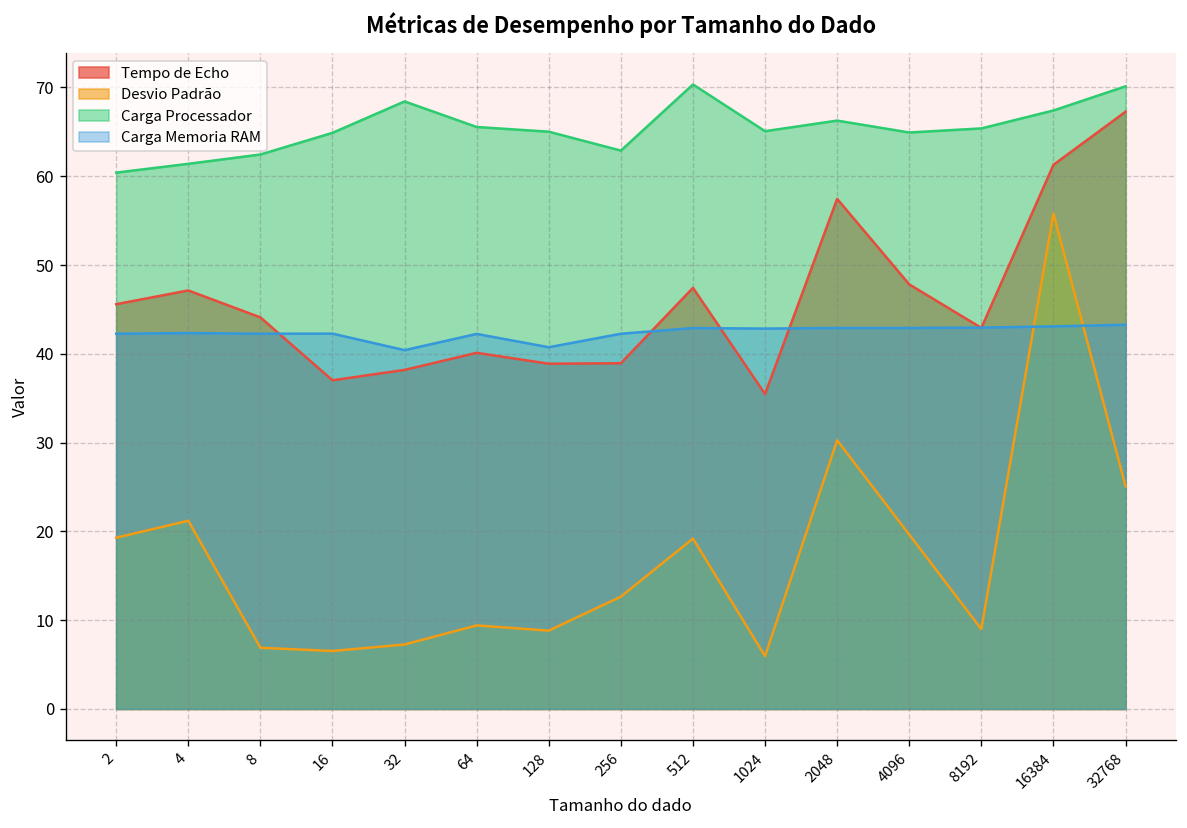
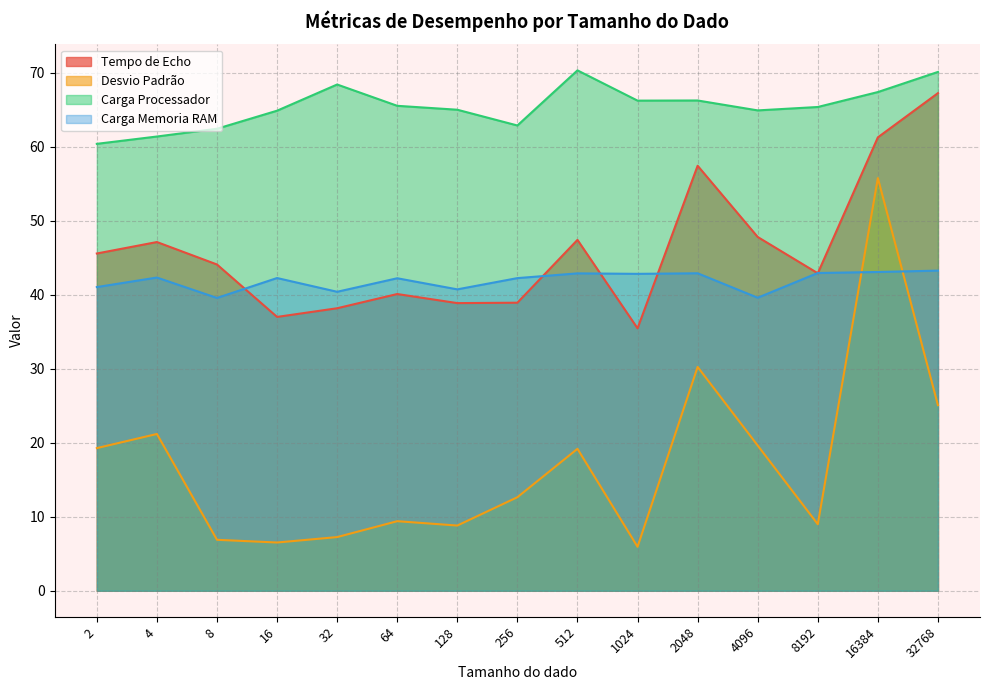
Carga Memoria RAM, 2: 42 -> 41
Carga Memoria RAM, 8: 42 -> 40
Carga Processador, 1024: 65 -> 66
Carga Memoria RAM, 4096: 43 -> 40
